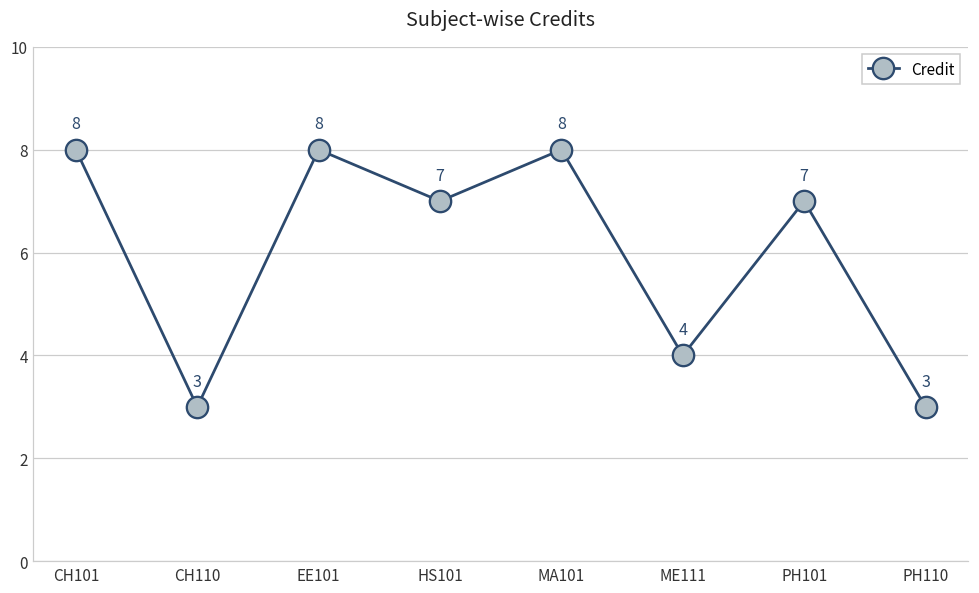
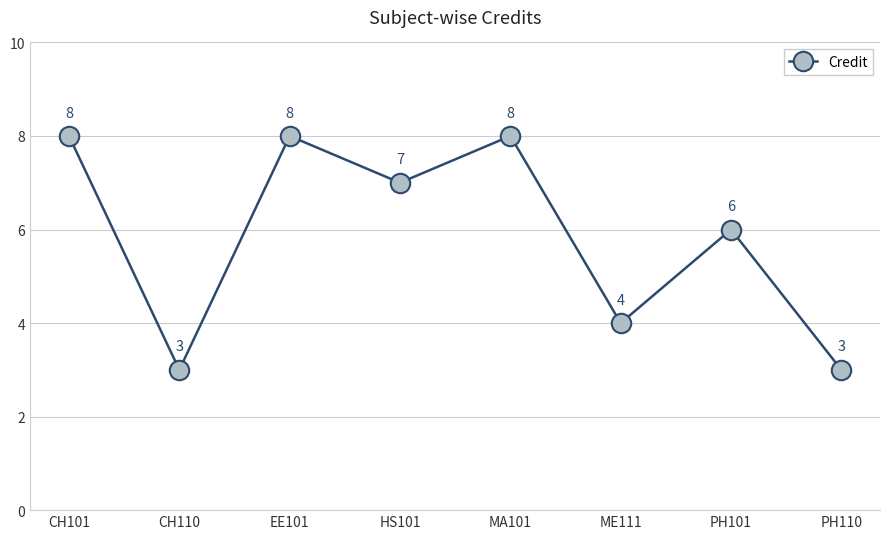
PH101: 7 -> 6
